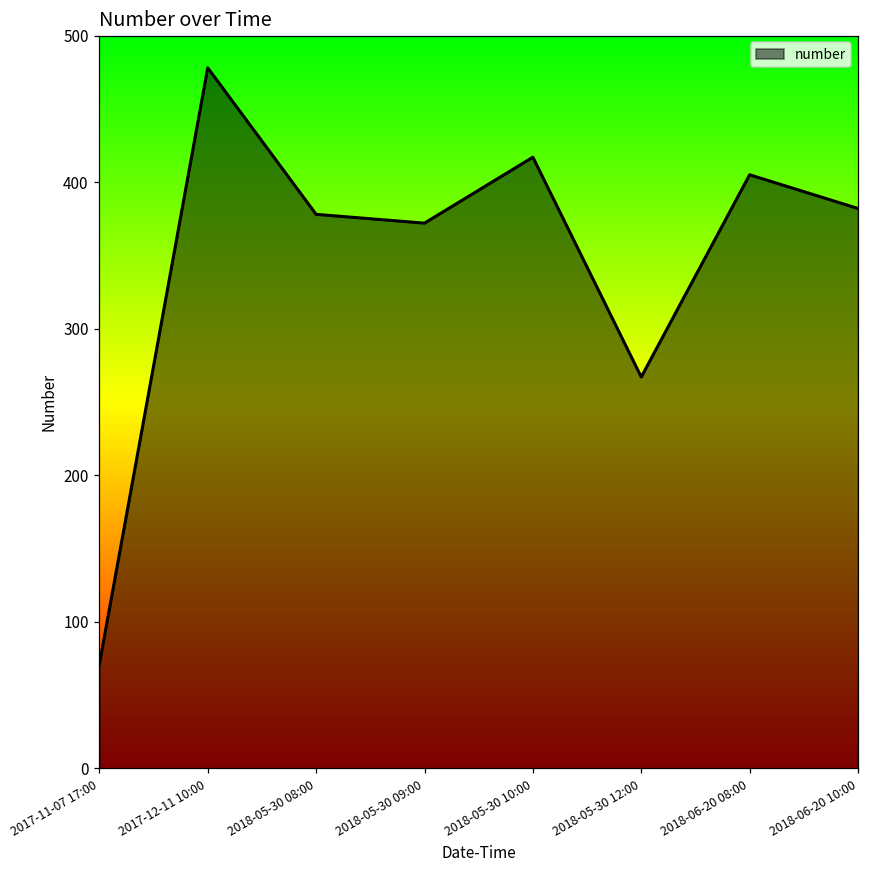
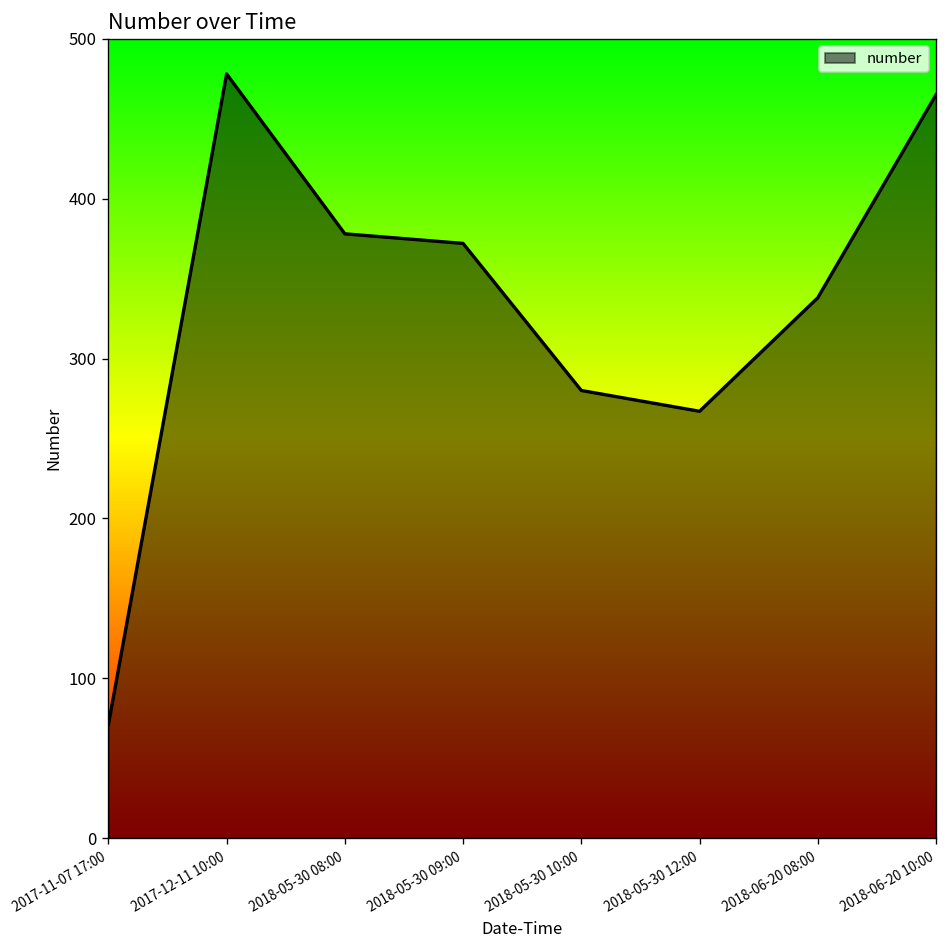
2018-05-30 10:00: 417 -> 280
2018-06-20 08:00: 405 -> 338
2018-06-20 10:00: 382 -> 465
